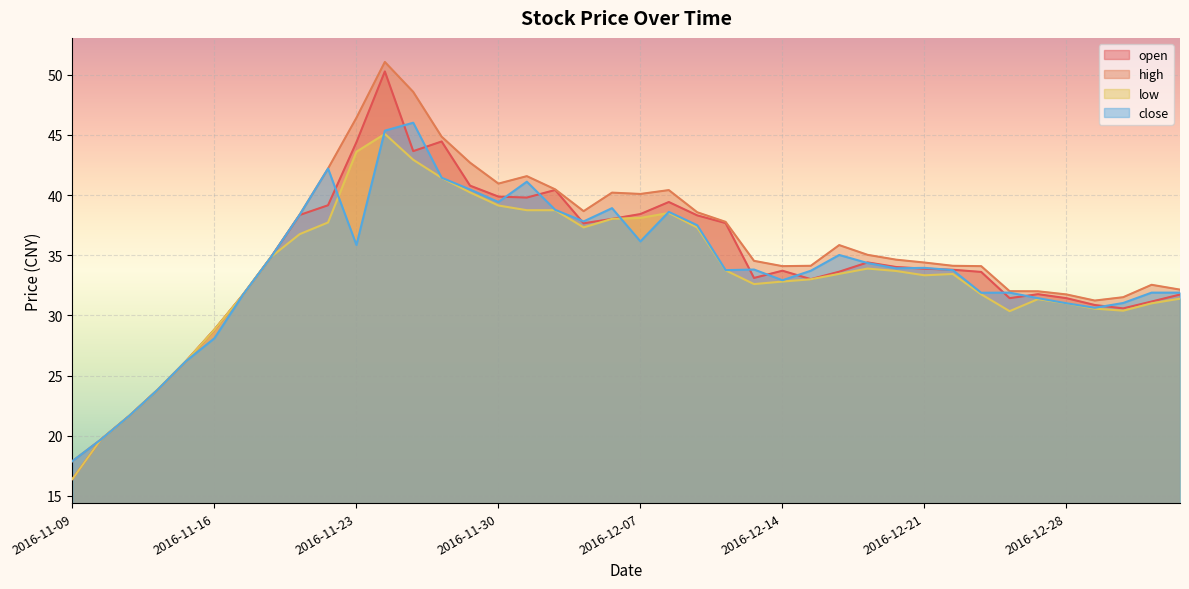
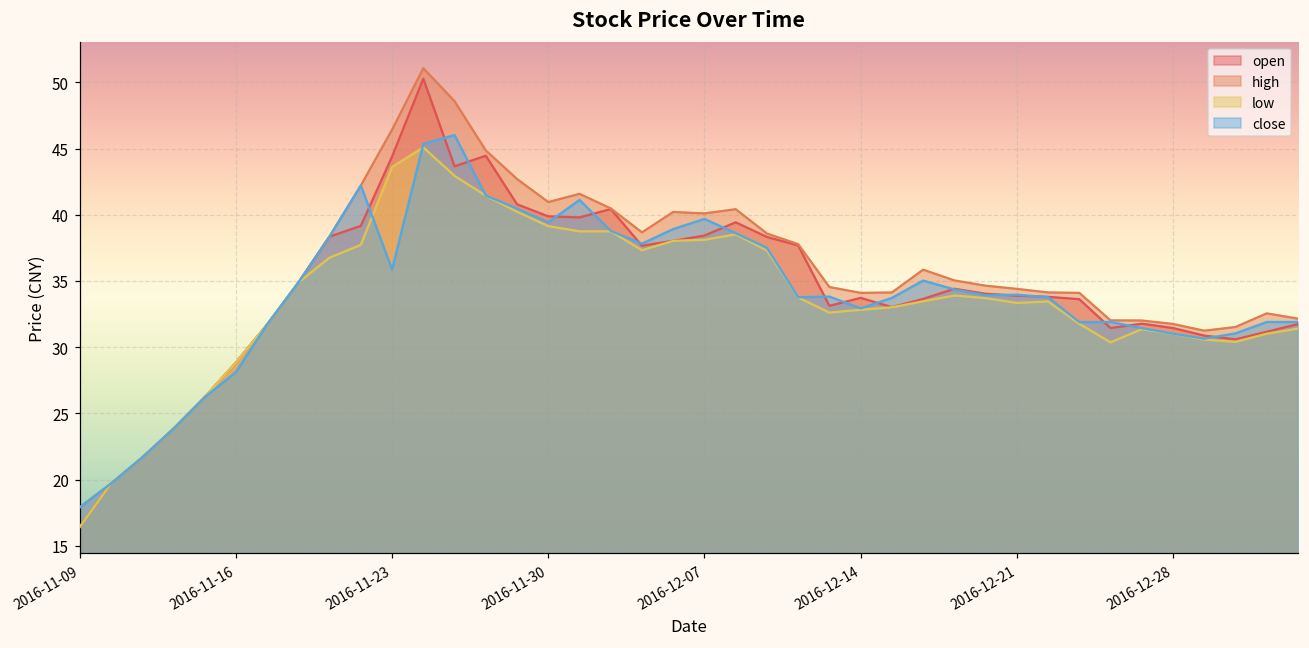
close, 2016-12-07: 36.2 -> 39.7
